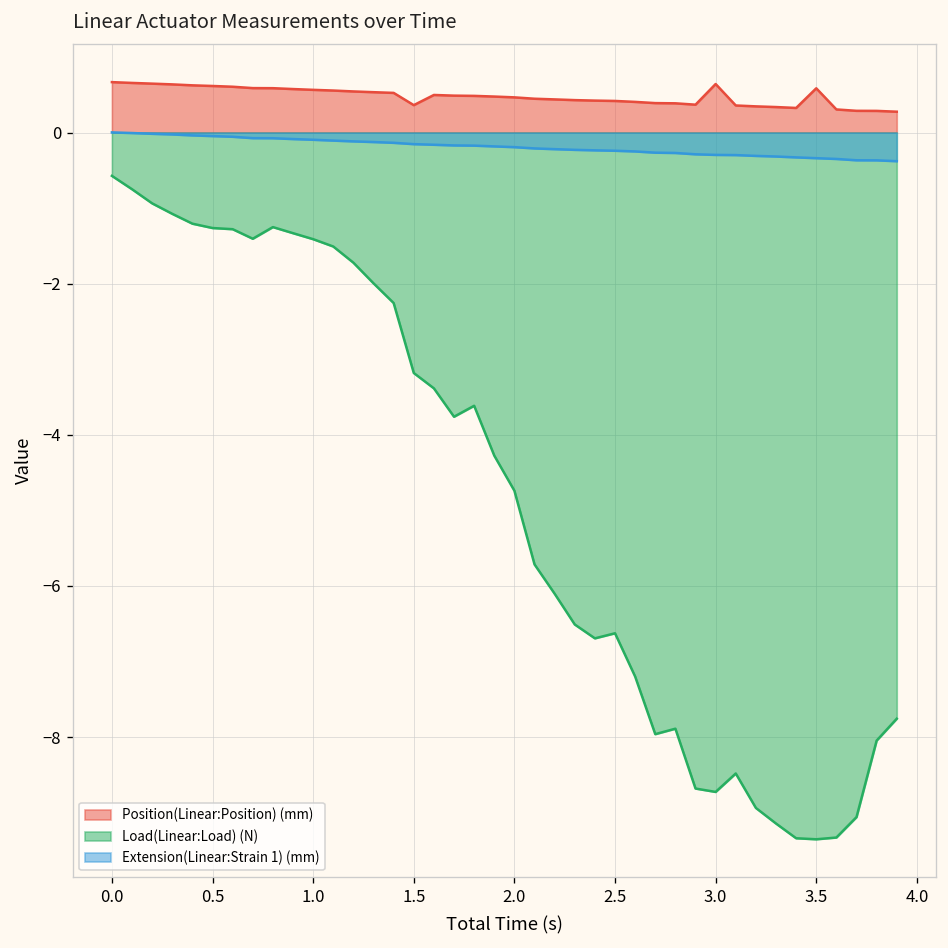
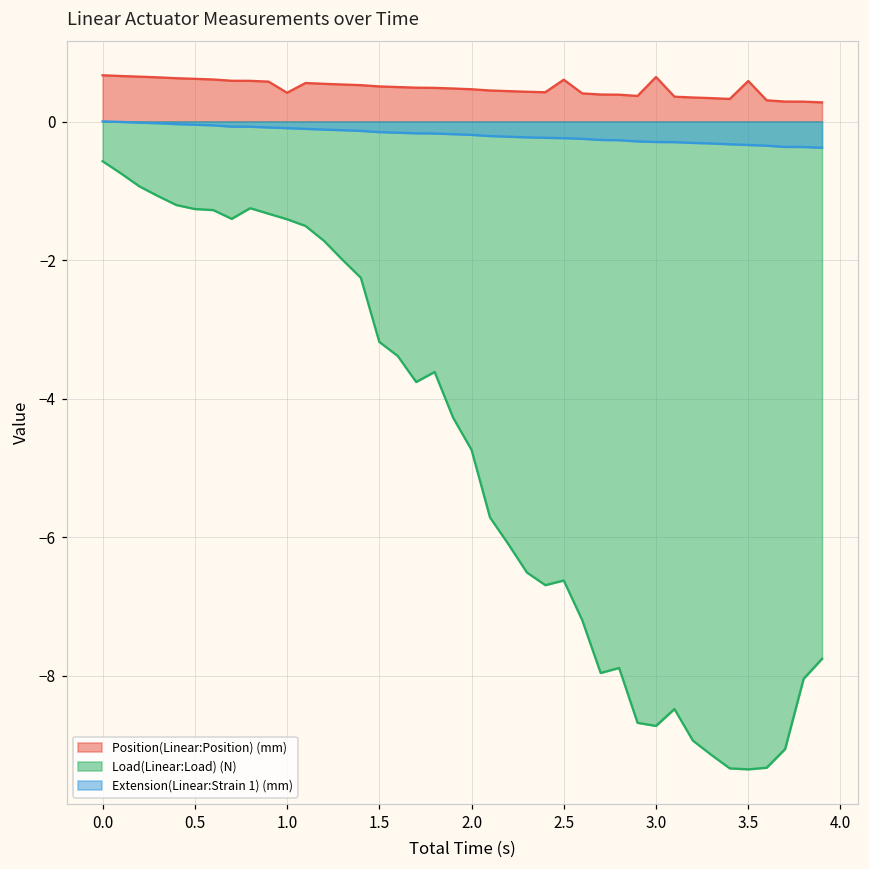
Position(Linear:Position) (mm), 1.0: 0.6 -> 0.4
Position(Linear:Position) (mm), 1.5: 0.4 -> 0.5
Position(Linear:Position) (mm), 2.5: 0.4 -> 0.6
